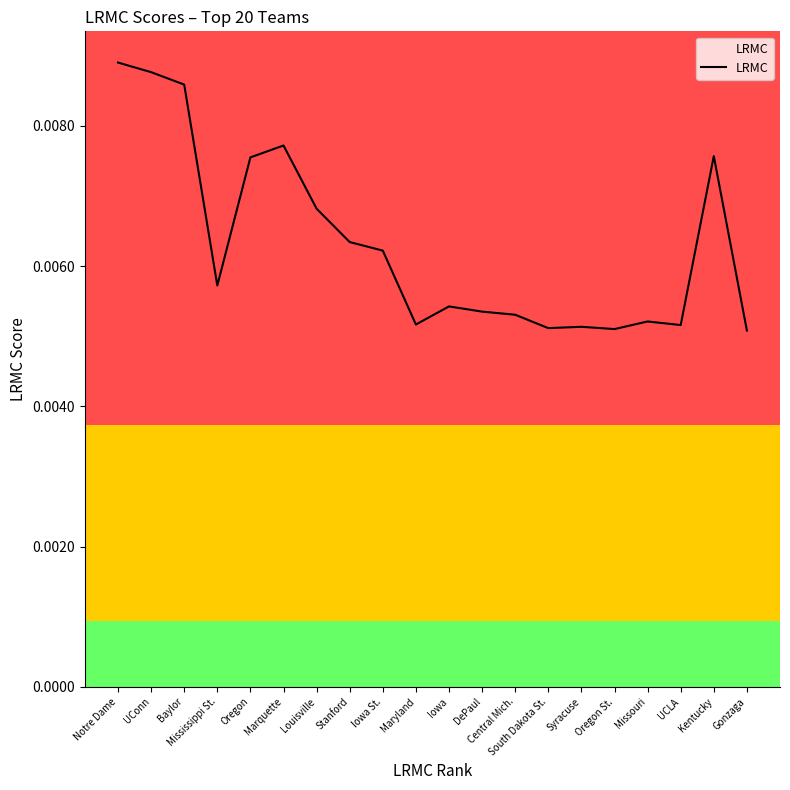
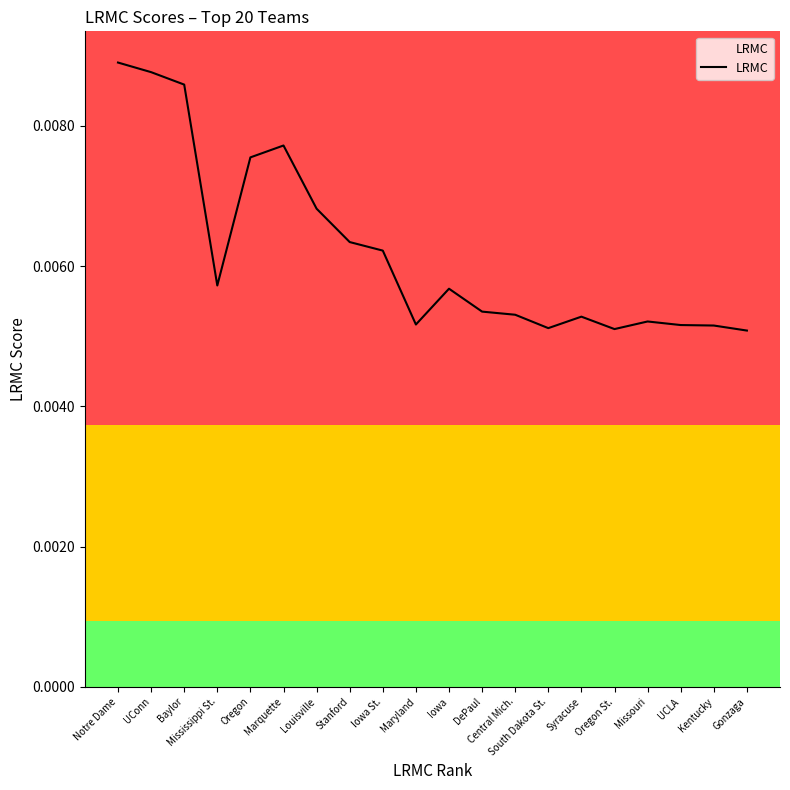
Iowa: 0.0054 -> 0.0057
Syracuse: 0.0051 -> 0.0053
Kentucky: 0.0076 -> 0.0052
